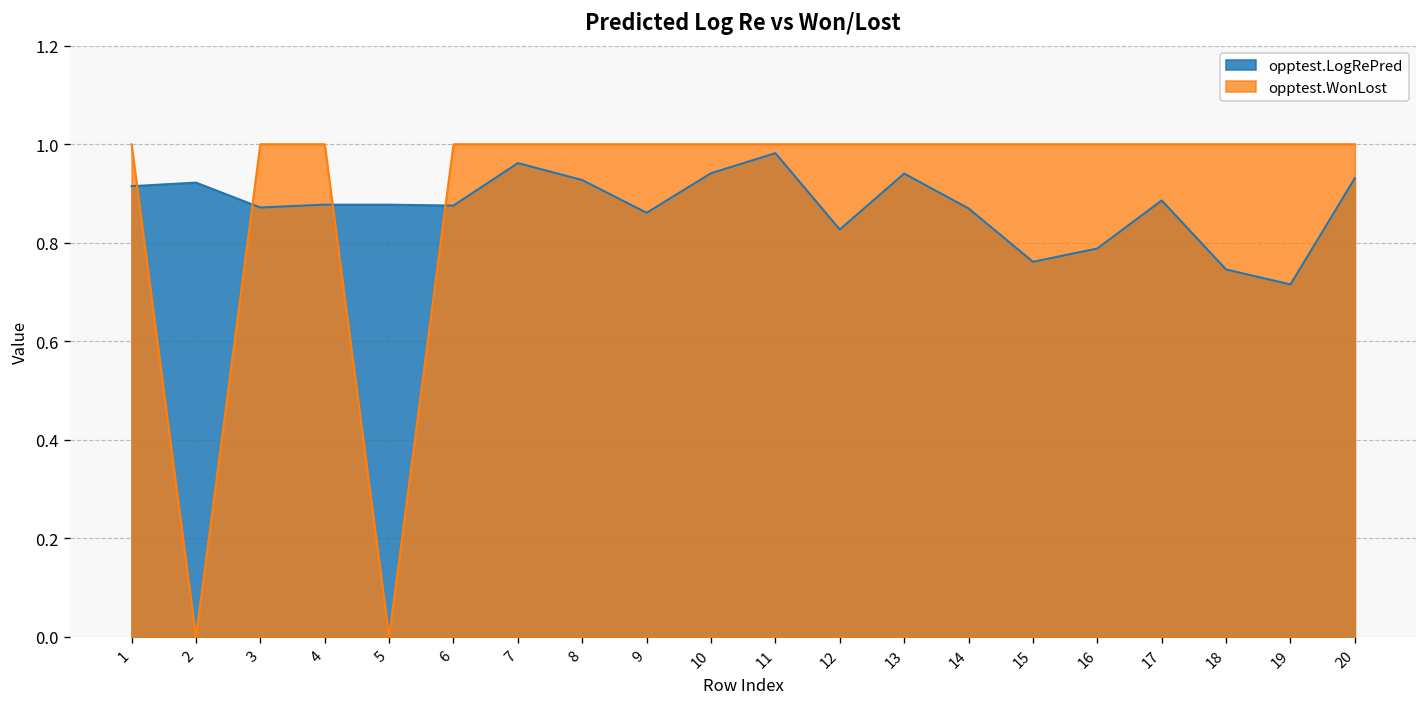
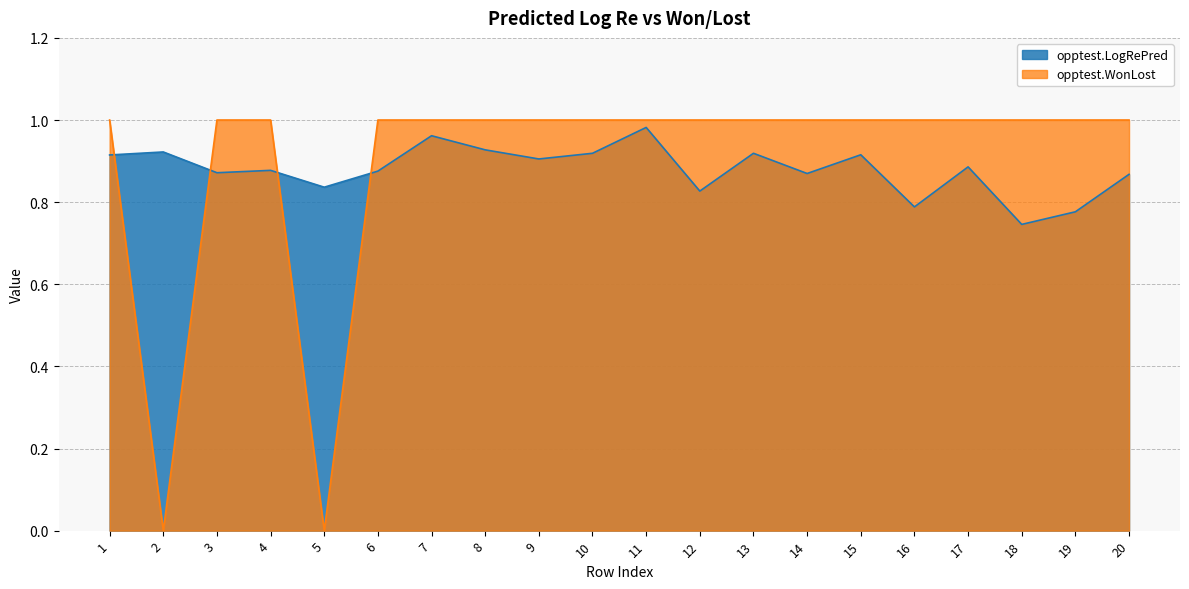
opptest.LogRePred, 5: 0.88 -> 0.84
opptest.LogRePred, 9: 0.86 -> 0.91
opptest.LogRePred, 10: 0.94 -> 0.92
opptest.LogRePred, 13: 0.94 -> 0.92
opptest.LogRePred, 15: 0.76 -> 0.92
opptest.LogRePred, 19: 0.72 -> 0.78
opptest.LogRePred, 20: 0.93 -> 0.87
